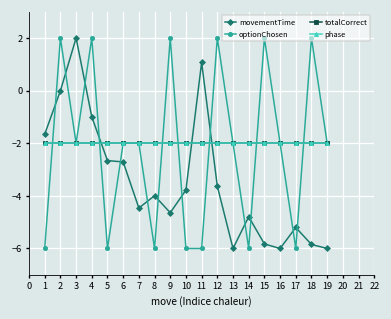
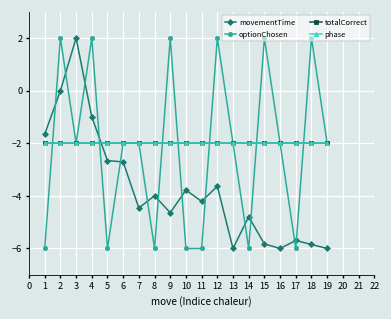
movementTime, 11: 1.1 -> -4.2
movementTime, 17: -5.2 -> -5.7
